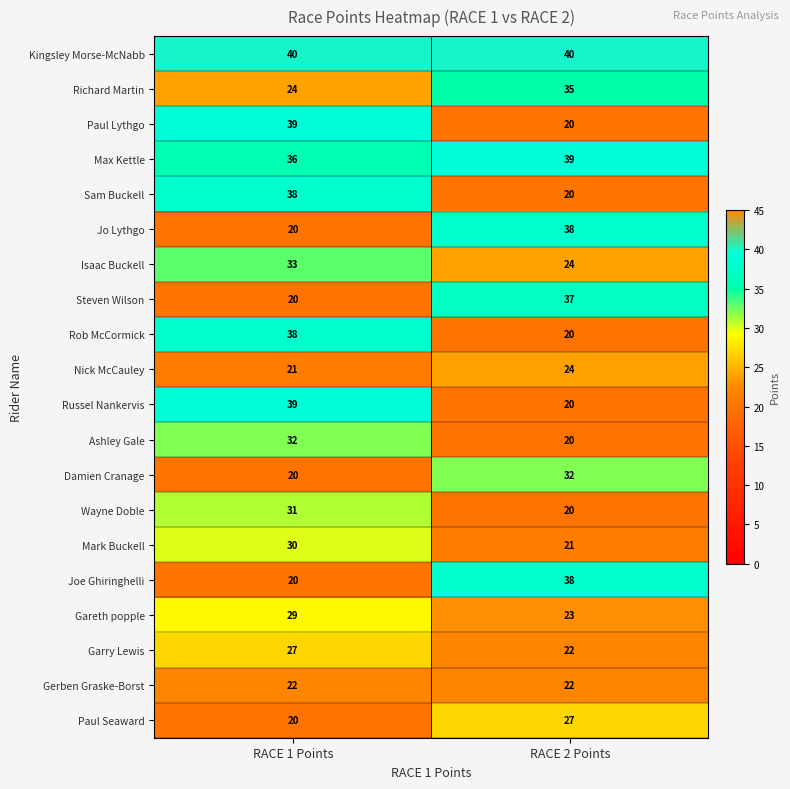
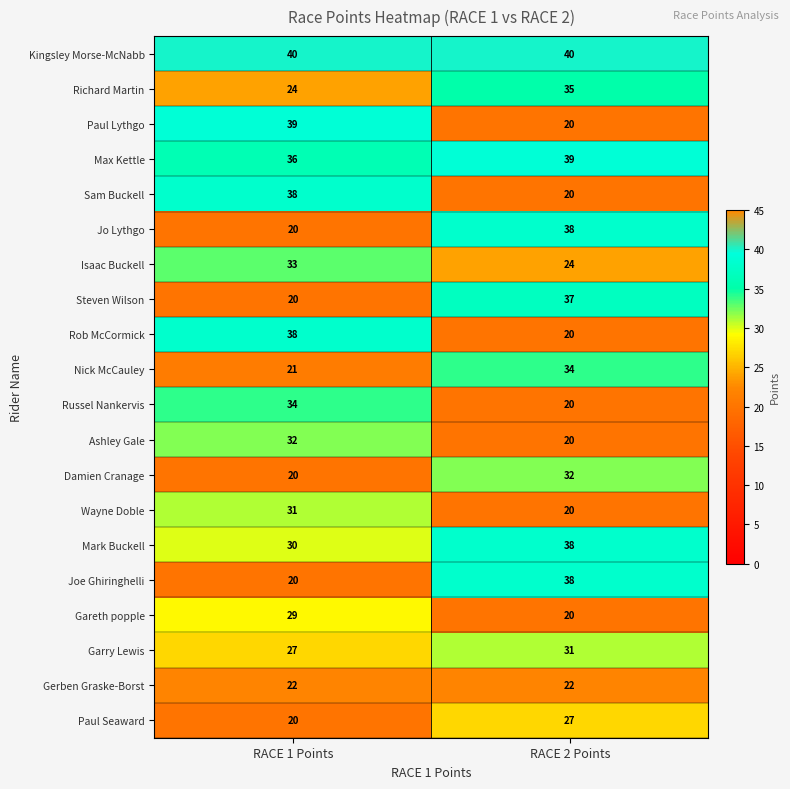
Nick McCauley, RACE 2 Points: 24 -> 34
Russel Nankervis, RACE 1 Points: 39 -> 34
Mark Buckell, RACE 2 Points: 21 -> 38
Gareth popple, RACE 2 Points: 23 -> 20
Garry Lewis, RACE 2 Points: 22 -> 31
